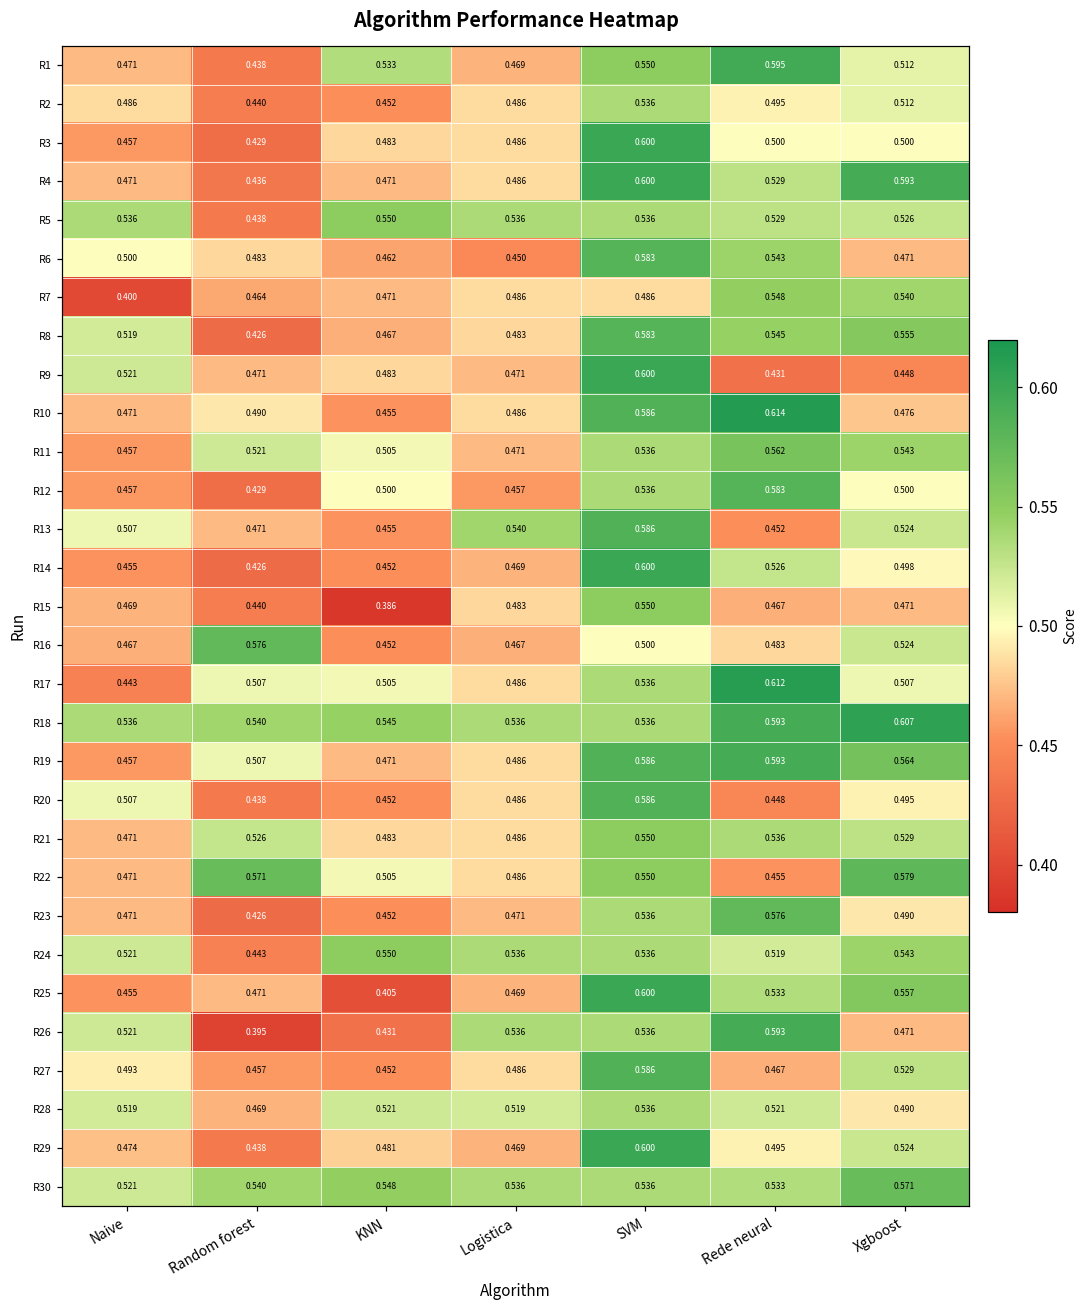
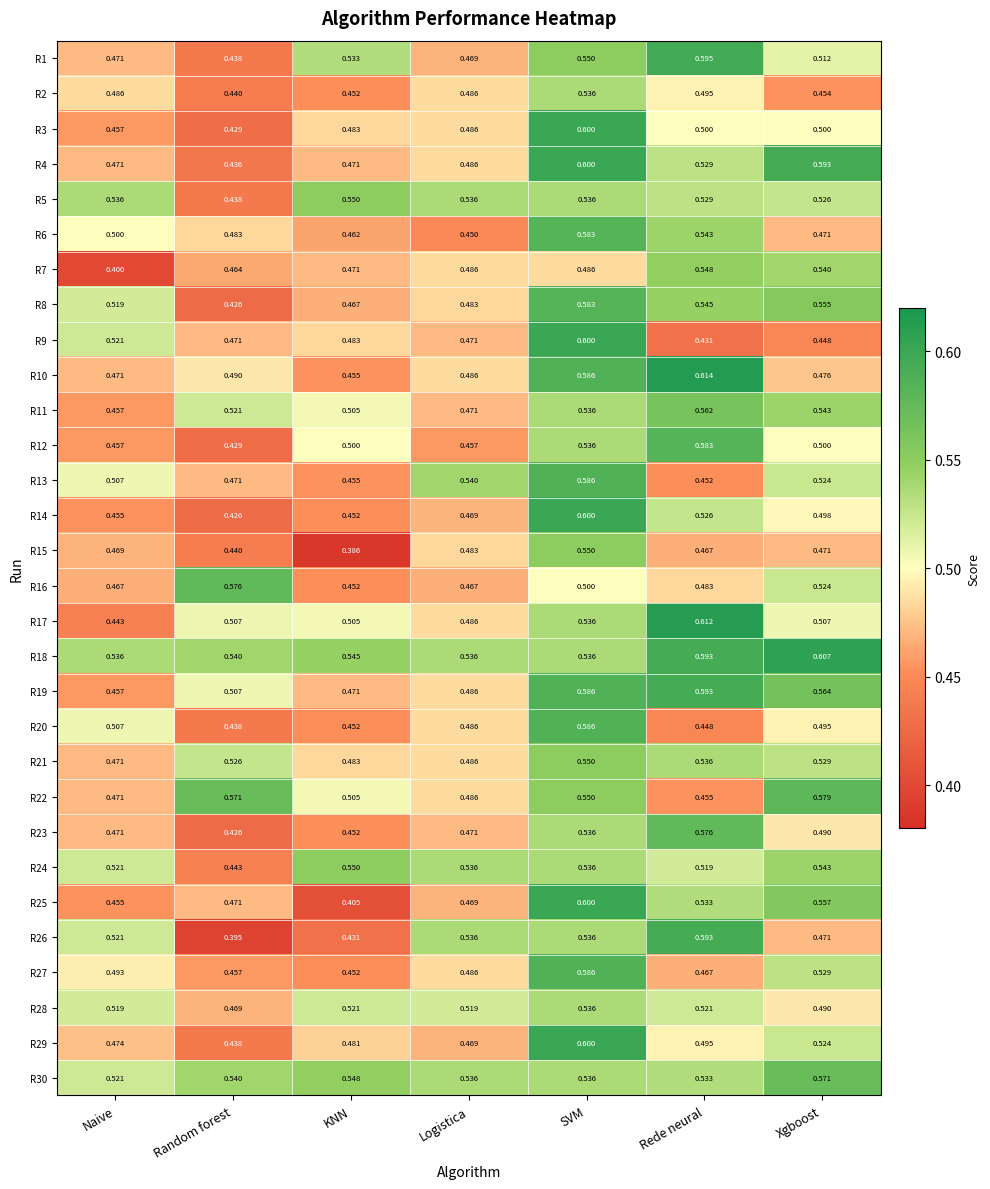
R2, Xgboost: 0.512 -> 0.454
